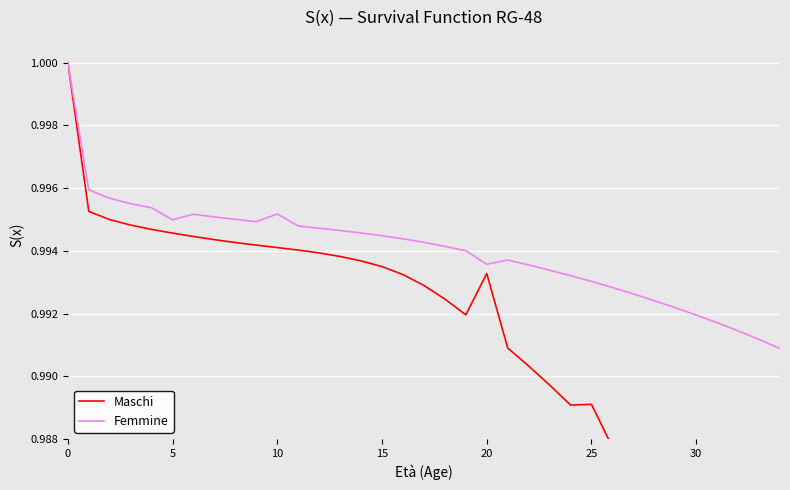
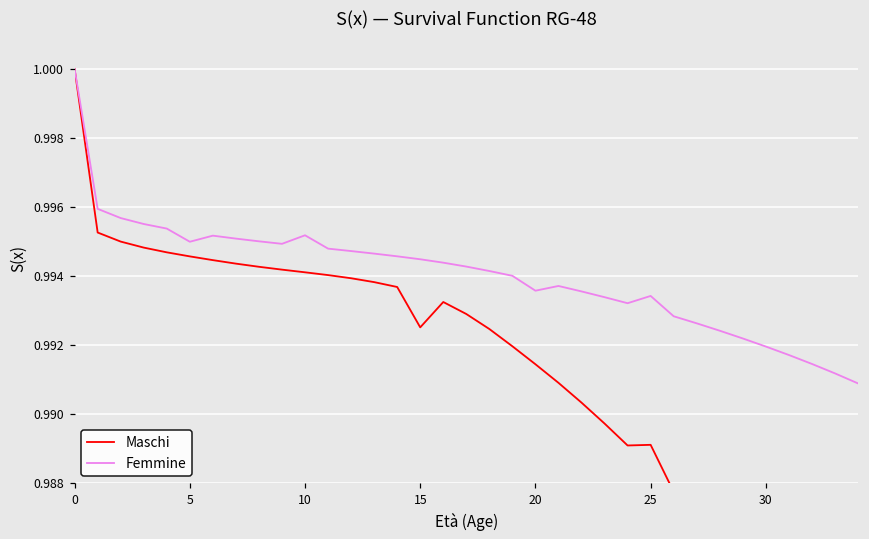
Maschi, 15: 0.9935 -> 0.9925
Maschi, 20: 0.9933 -> 0.9914
Femmine, 25: 0.9930 -> 0.9934
